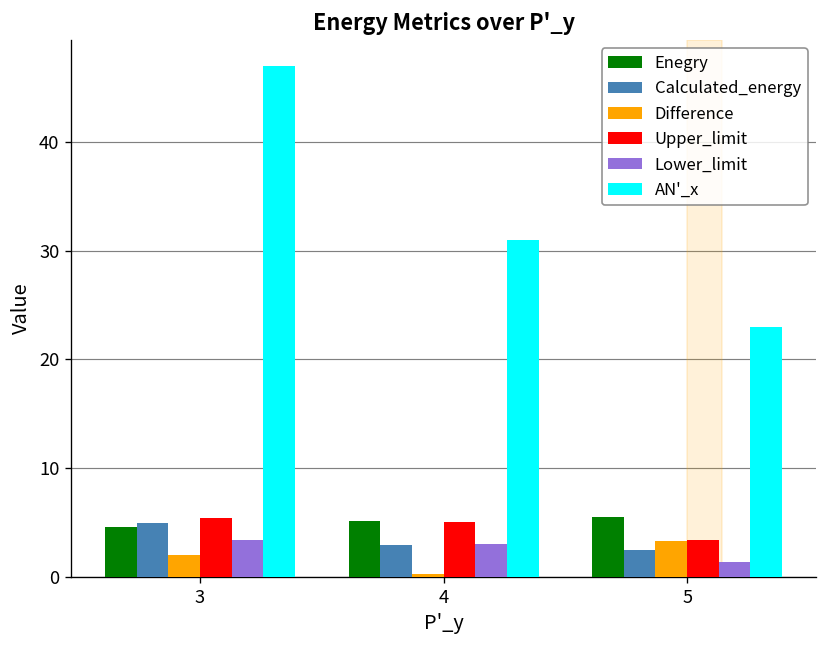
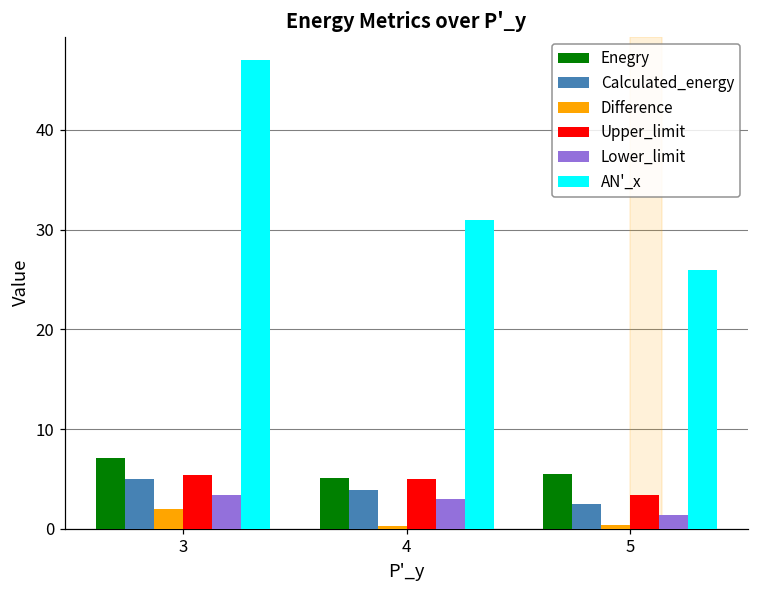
Enegry, 3: 5 -> 7
Calculated_energy, 4: 3 -> 4
Difference, 5: 3 -> 0
AN'_x, 5: 23 -> 26
